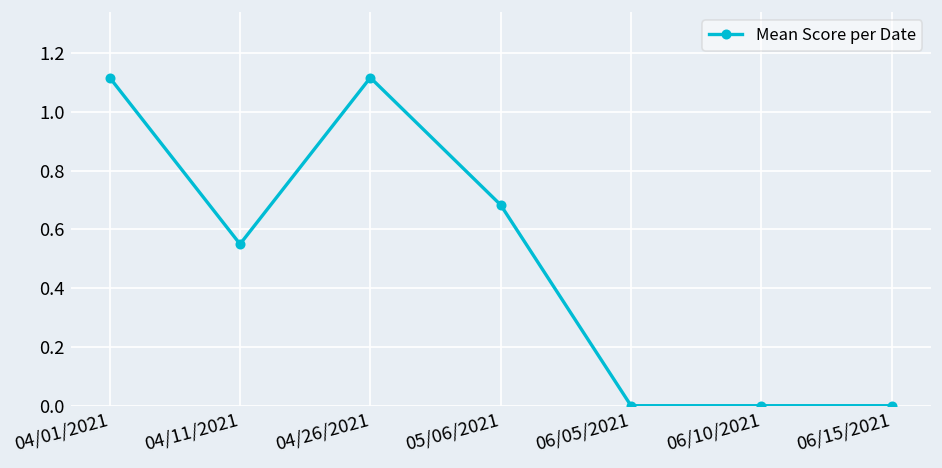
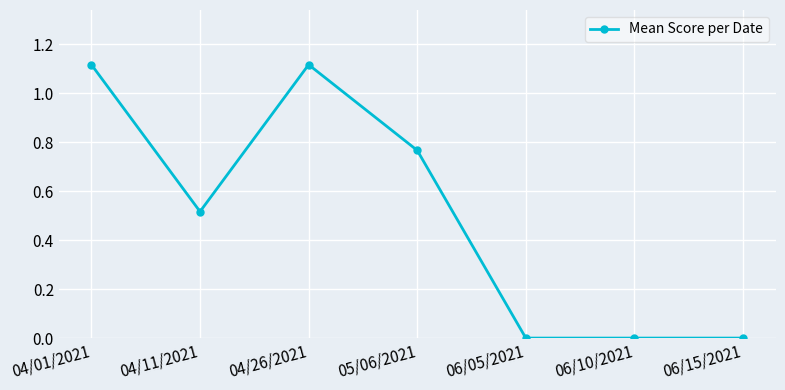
04/11/2021: 0.55 -> 0.52
05/06/2021: 0.68 -> 0.77
